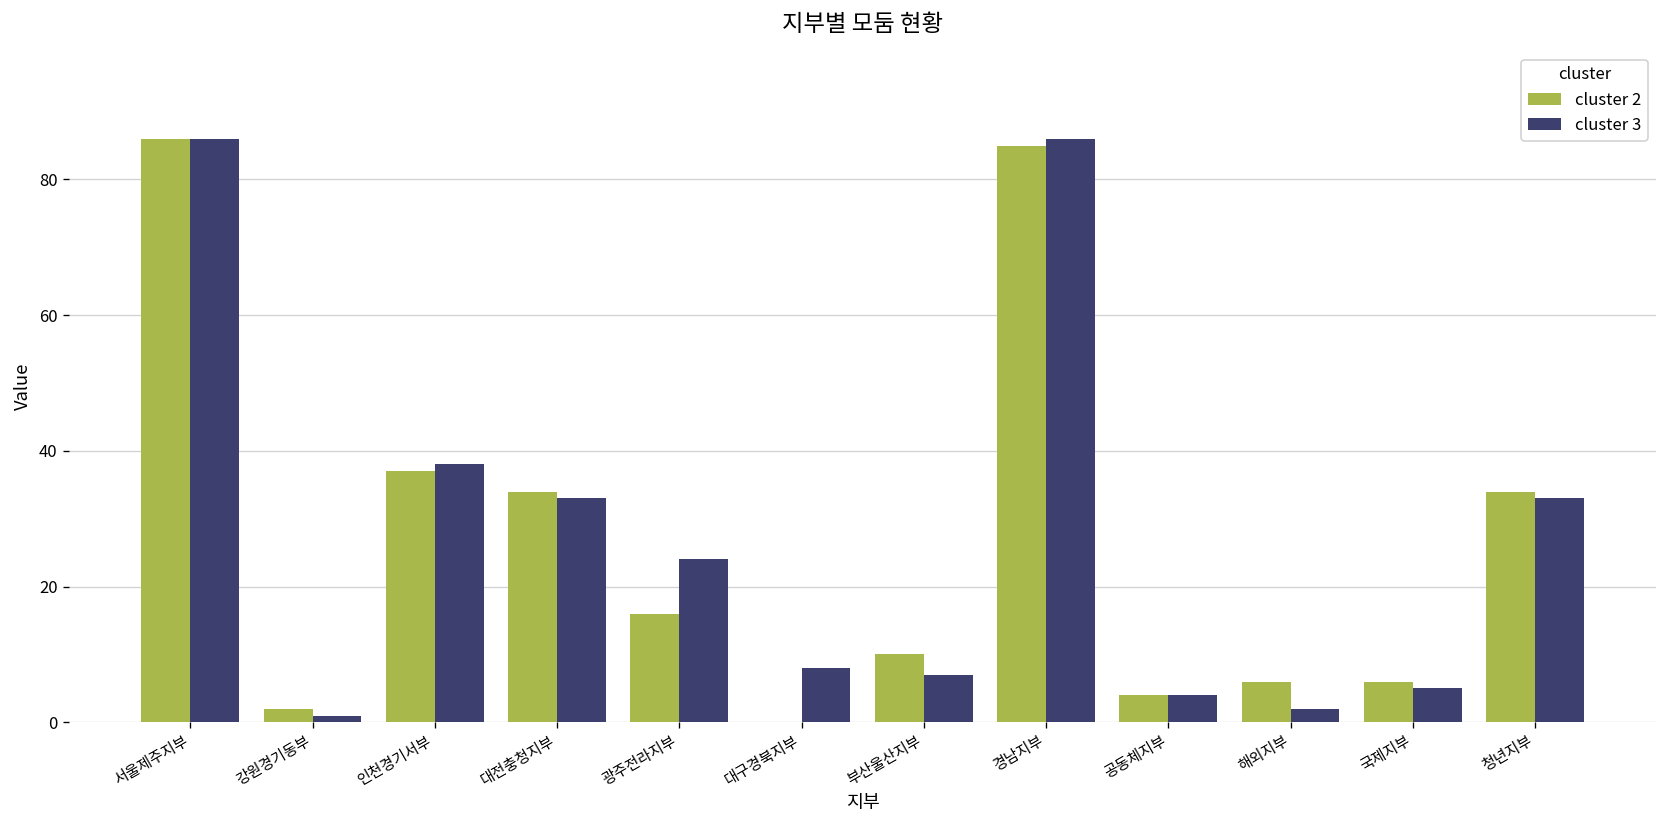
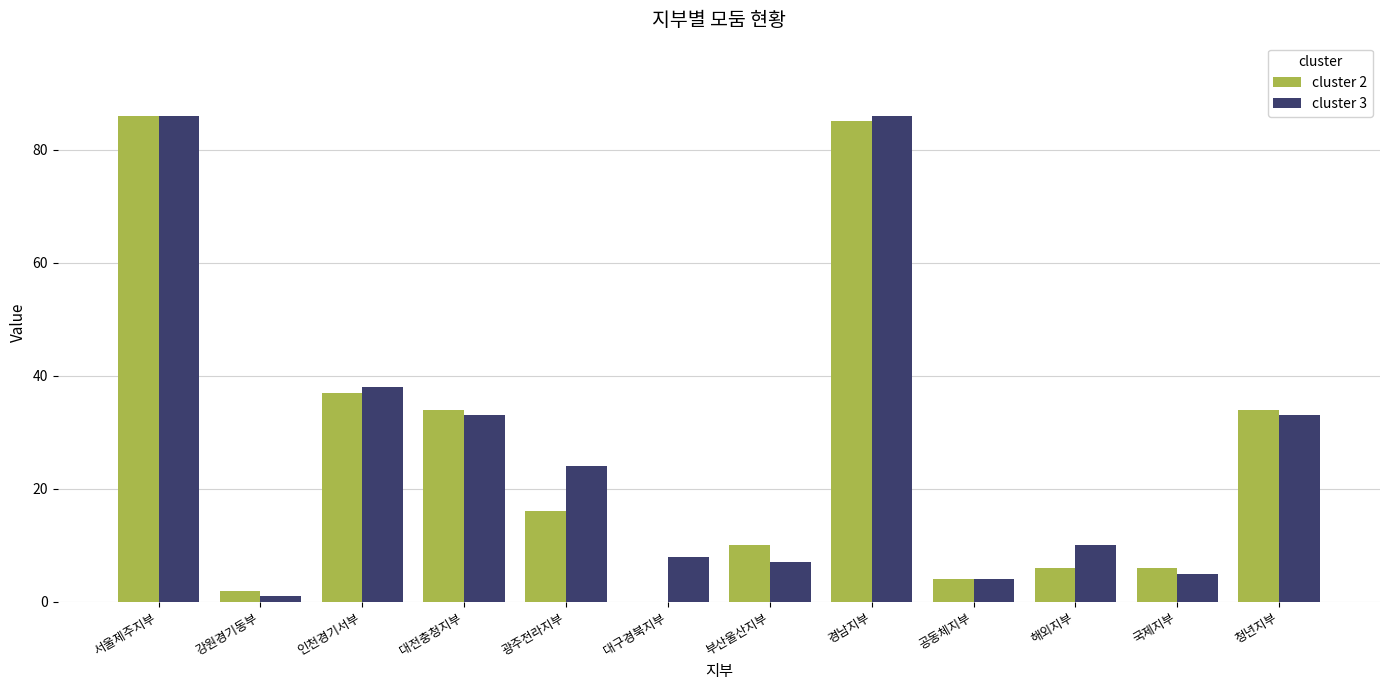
cluster 3, 해외지부: 2 -> 10
